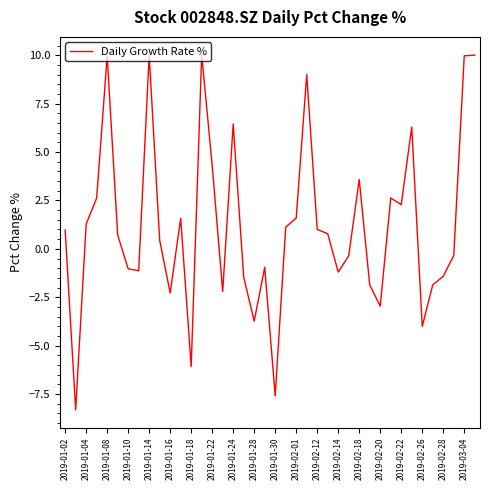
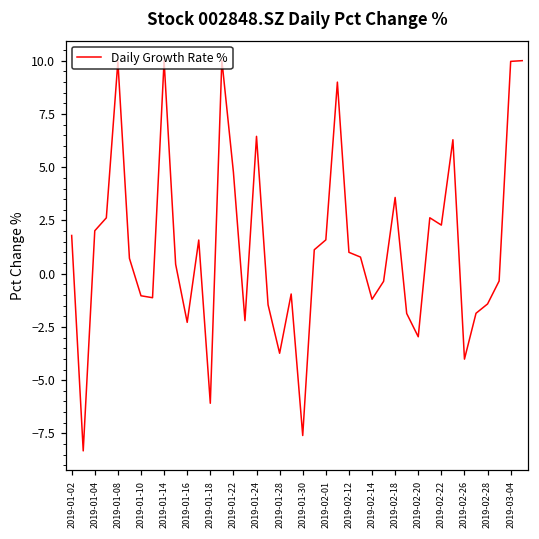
2019-01-02: 1.0 -> 1.8
2019-01-04: 1.3 -> 2.0
2019-01-22: 4.3 -> 4.8
